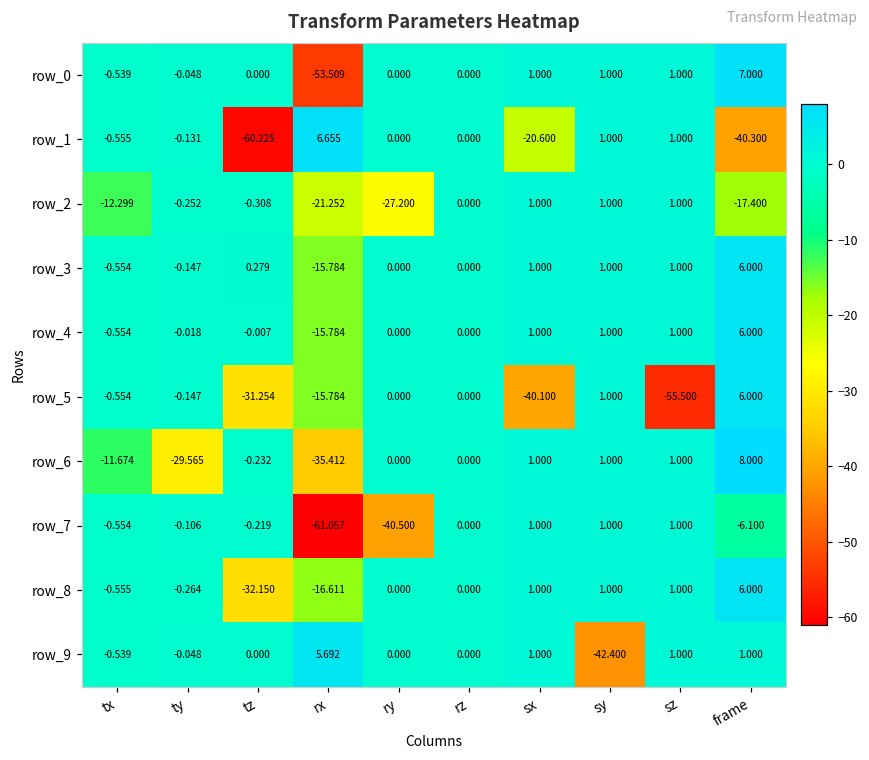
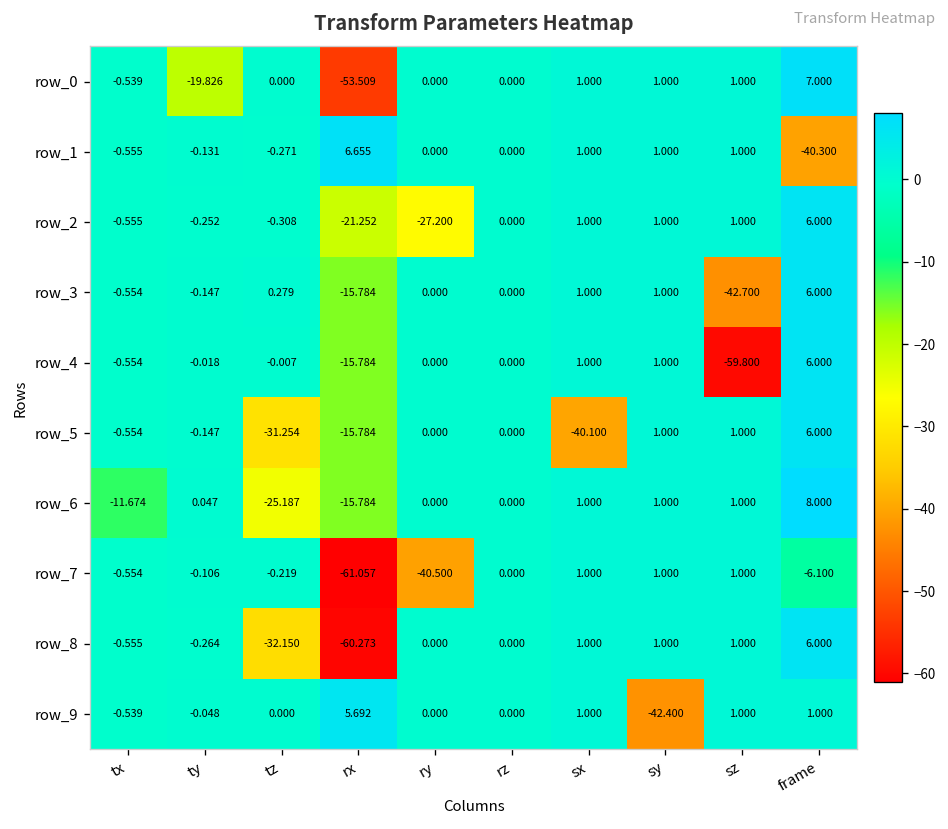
row_0, ty: -0.048 -> -19.826
row_1, tz: -60.225 -> -0.271
row_1, sx: -20.600 -> 1.000
row_2, tx: -12.299 -> -0.555
row_2, frame: -17.400 -> 6.000
row_3, sz: 1.000 -> -42.700
row_4, sz: 1.000 -> -59.800
row_5, sz: -55.500 -> 1.000
row_6, ty: -29.565 -> 0.047
row_6, tz: -0.232 -> -25.187
row_6, rx: -35.412 -> -15.784
row_8, rx: -16.611 -> -60.273
